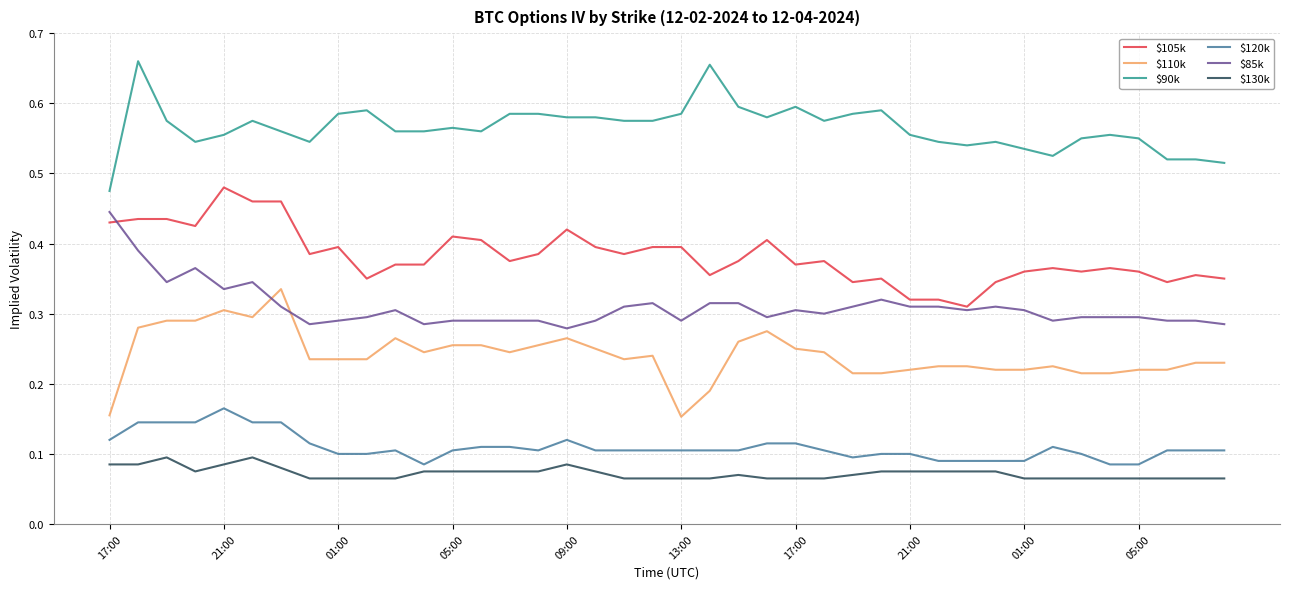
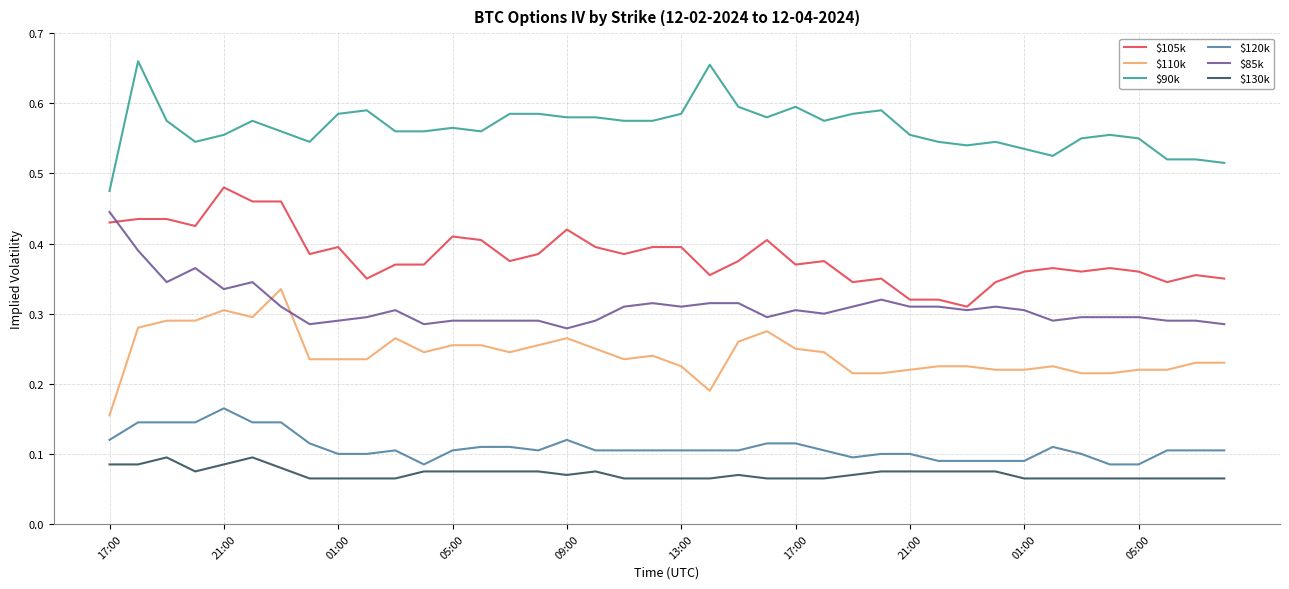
$130k, 09:00: 0.09 -> 0.07
$110k, 13:00: 0.15 -> 0.23
$85k, 13:00: 0.29 -> 0.31
